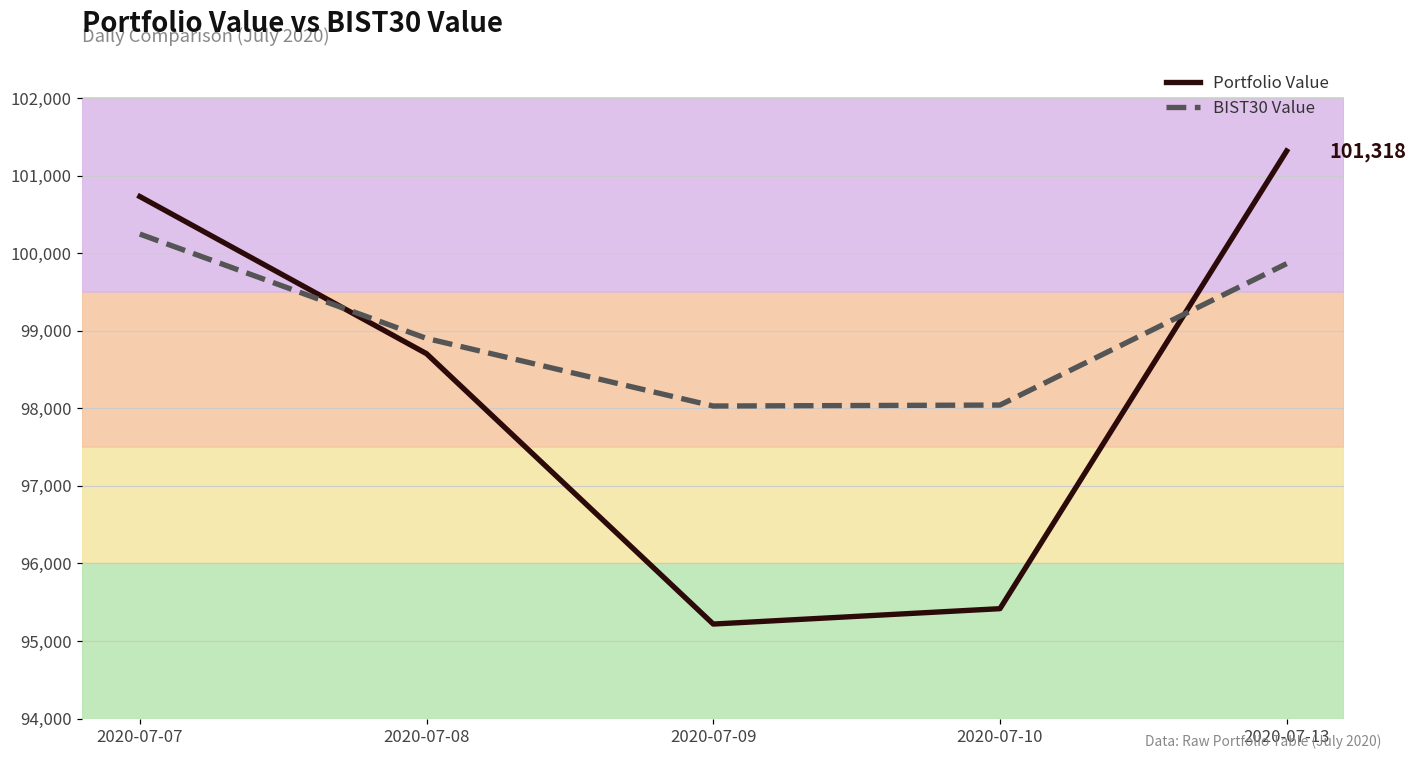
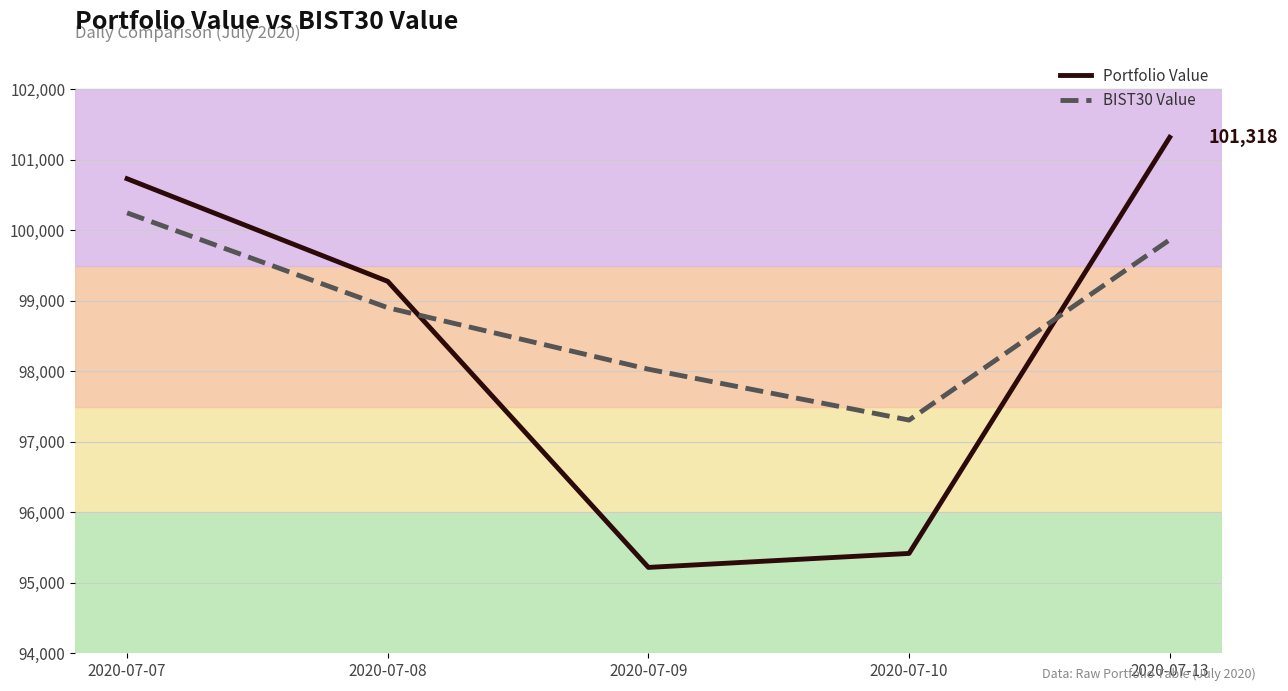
Portfolio Value, 2020-07-08: 98,700 -> 99,300
BIST30 Value, 2020-07-10: 98,000 -> 97,300
